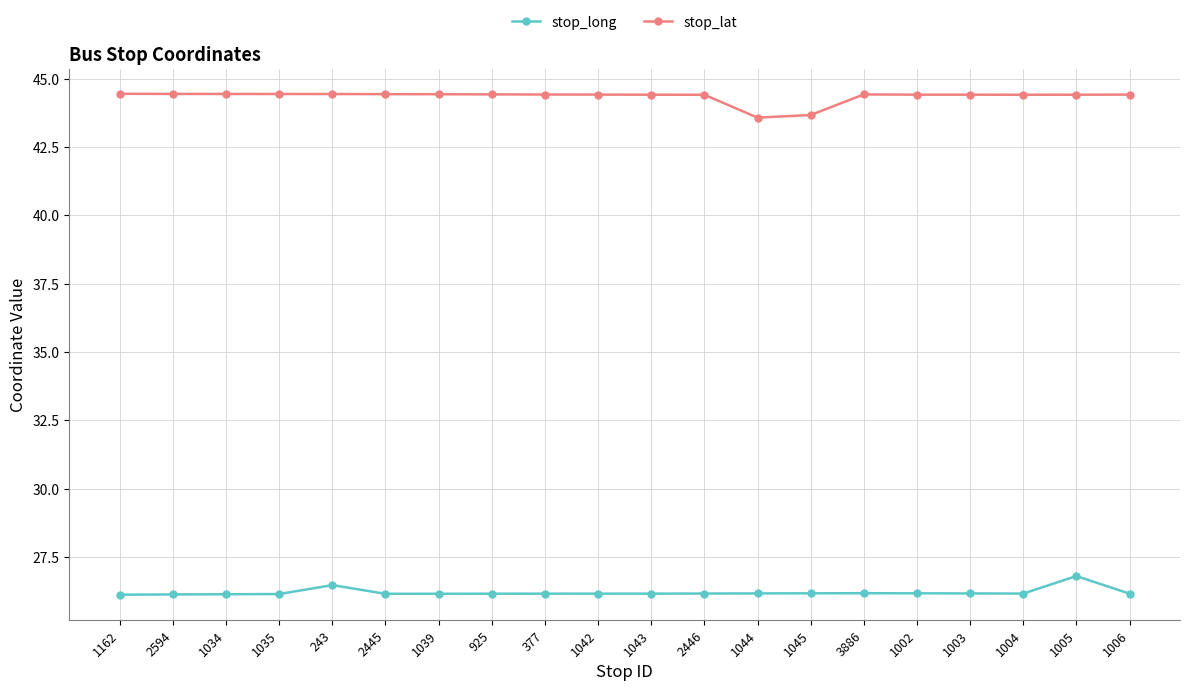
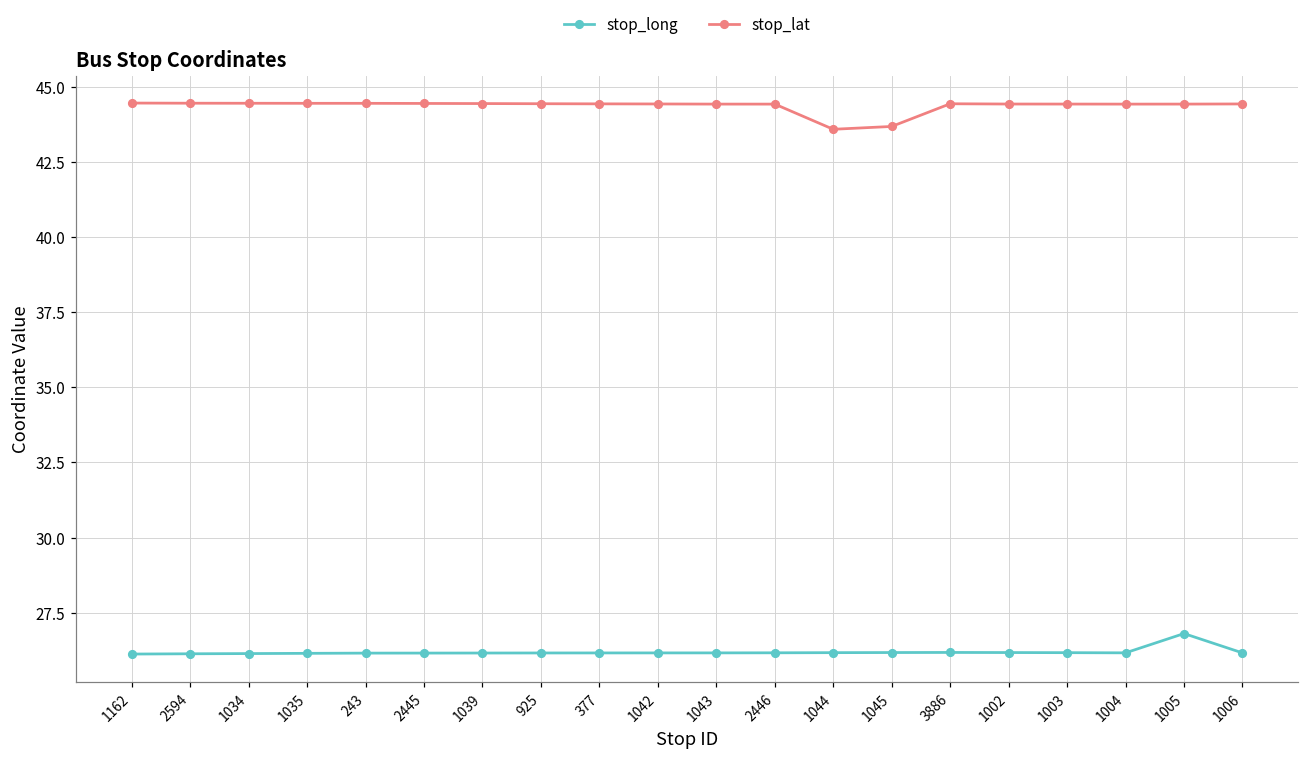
stop_long, 243: 26.5 -> 26.2
